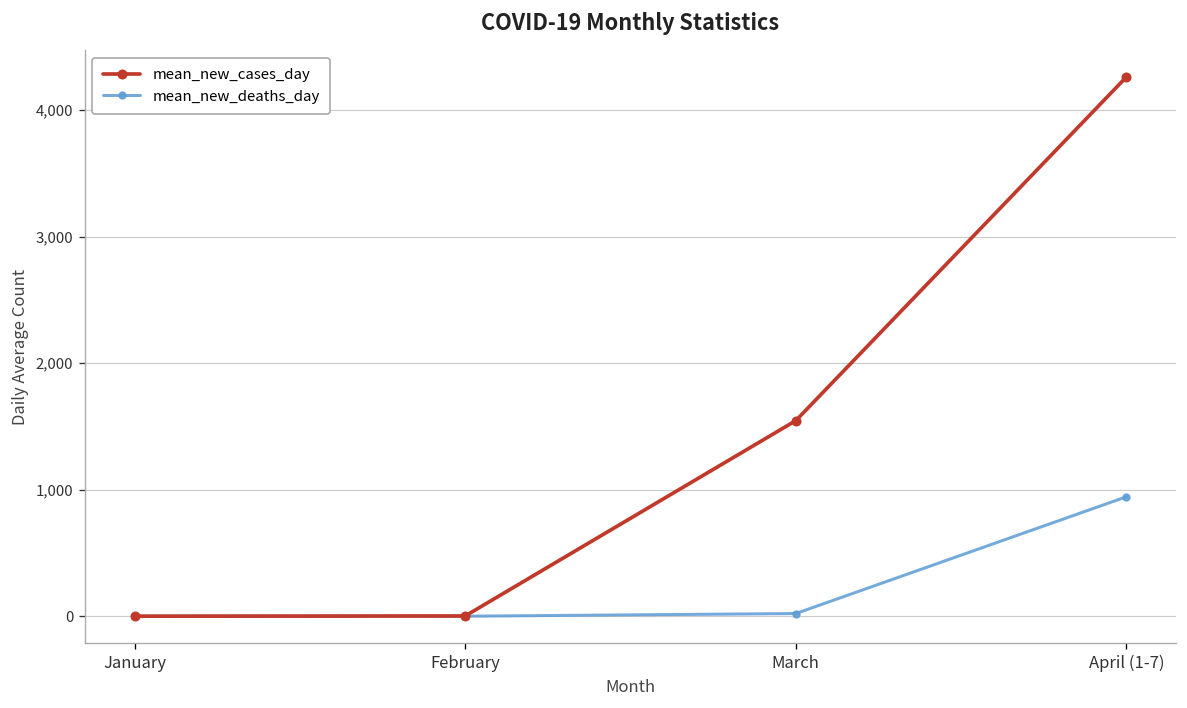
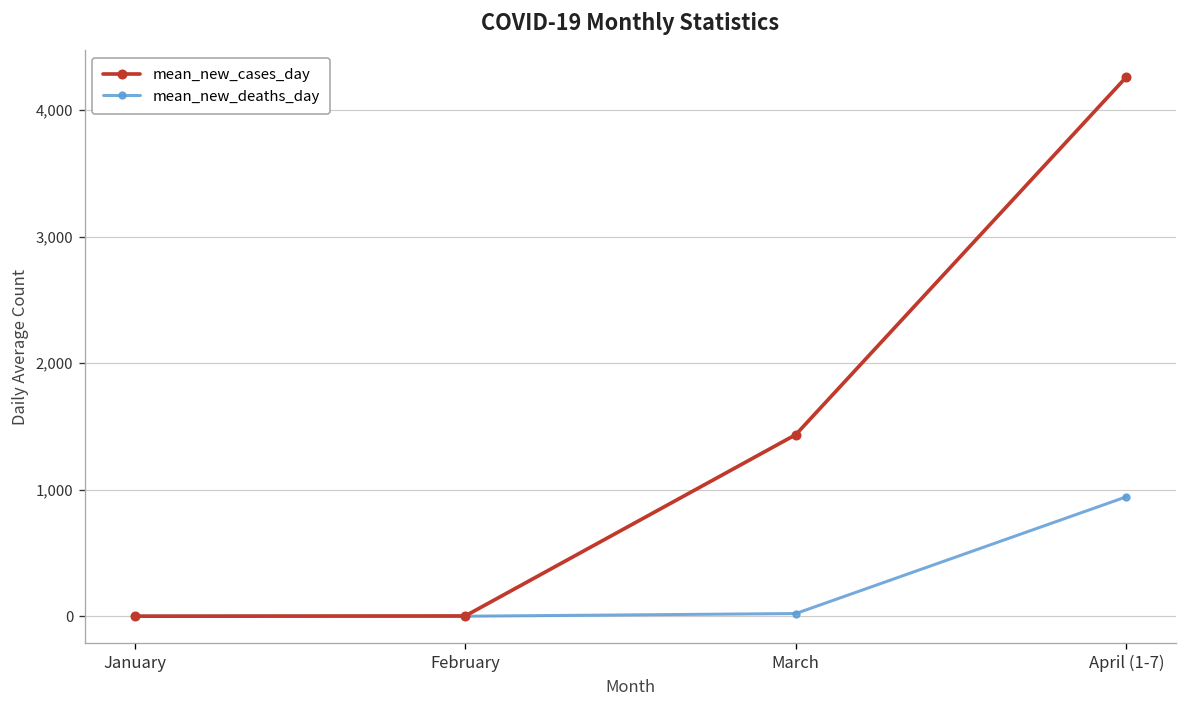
mean_new_cases_day, March: 1,550 -> 1,440
